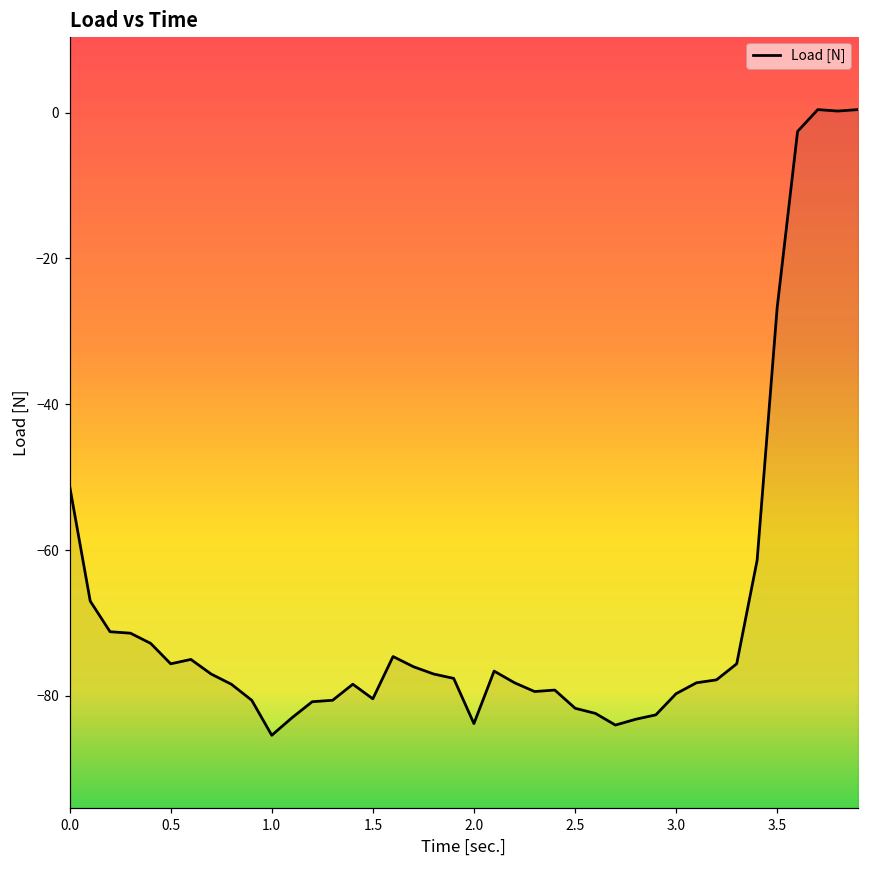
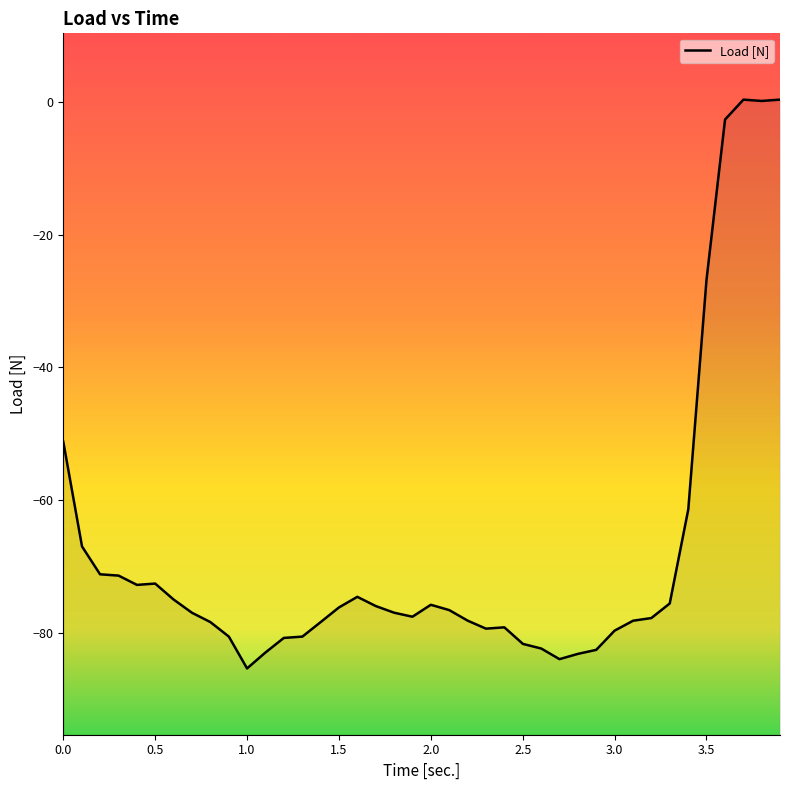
0.5: -76 -> -73
1.5: -80 -> -76
2.0: -84 -> -76
